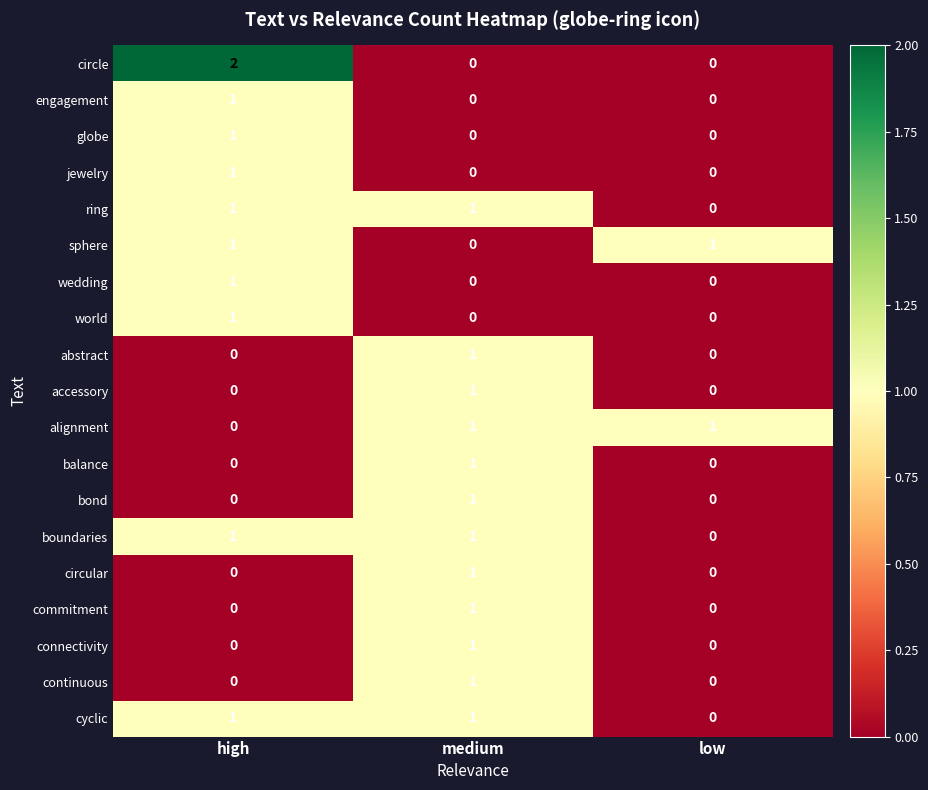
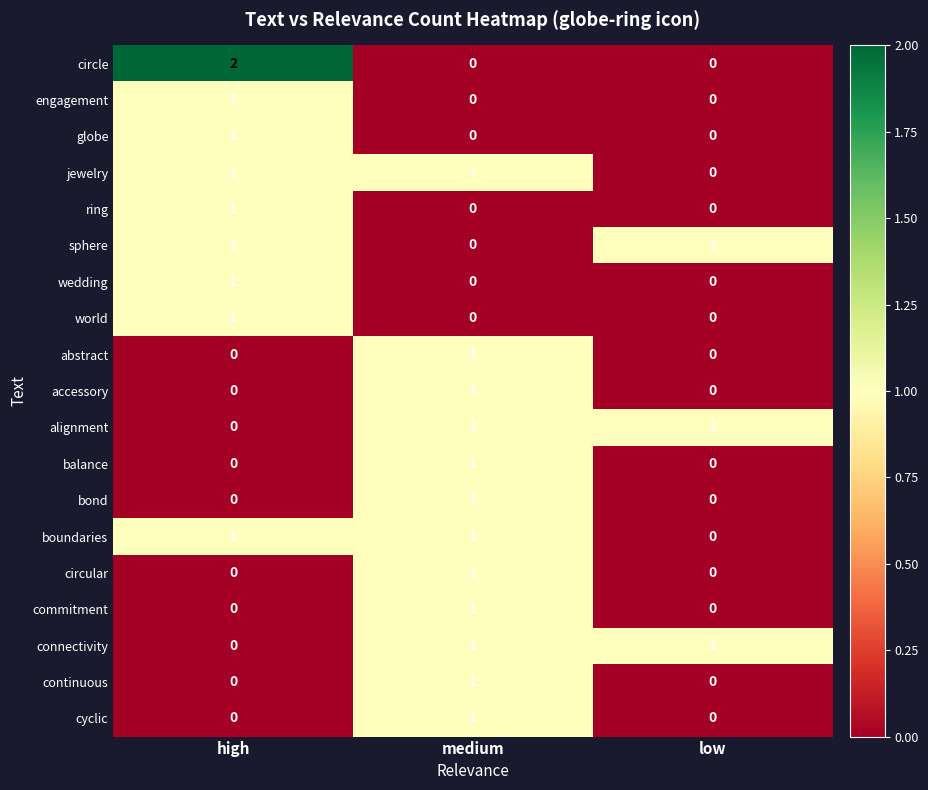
jewelry, medium: 0 -> 1
ring, medium: 1 -> 0
connectivity, low: 0 -> 1
cyclic, high: 1 -> 0
